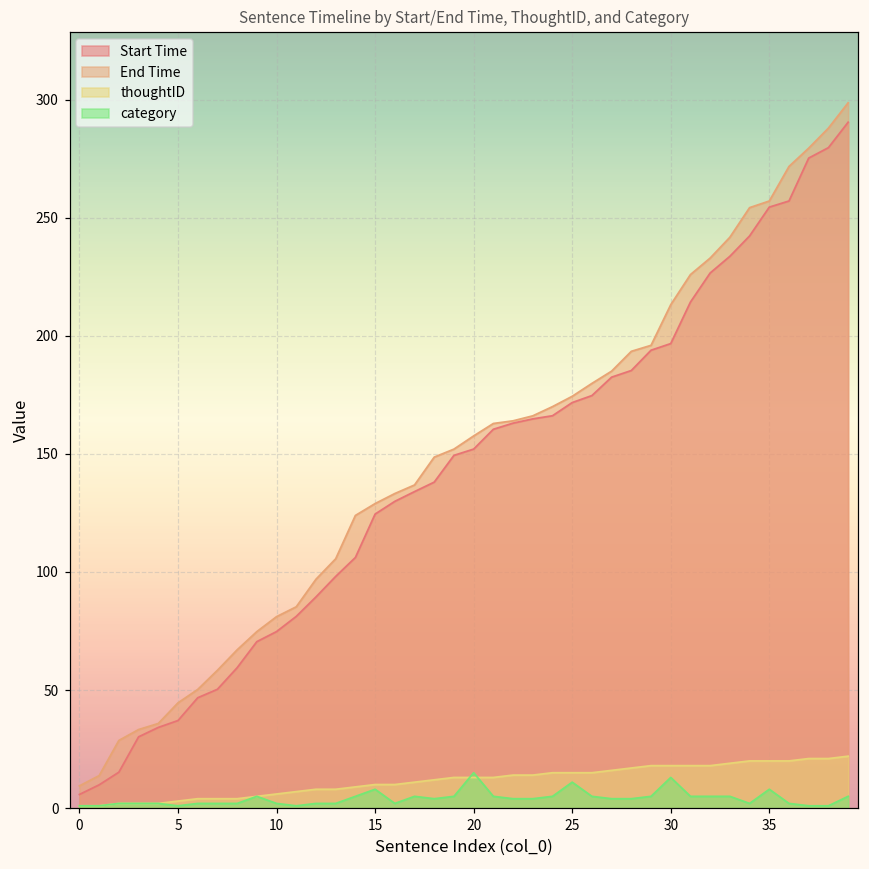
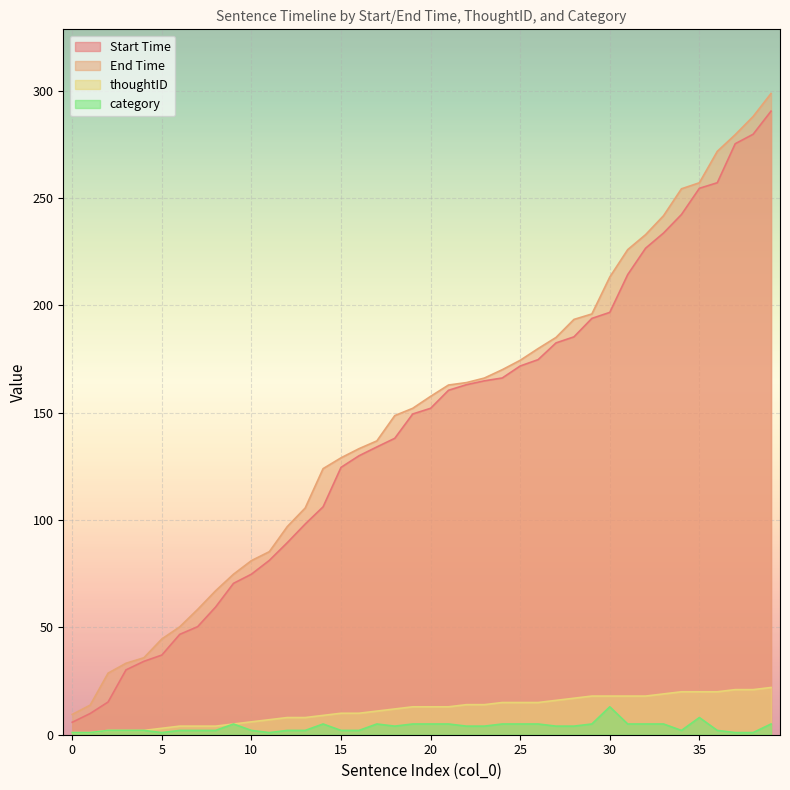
category, 15: 8 -> 2
category, 20: 15 -> 5
category, 25: 11 -> 5
